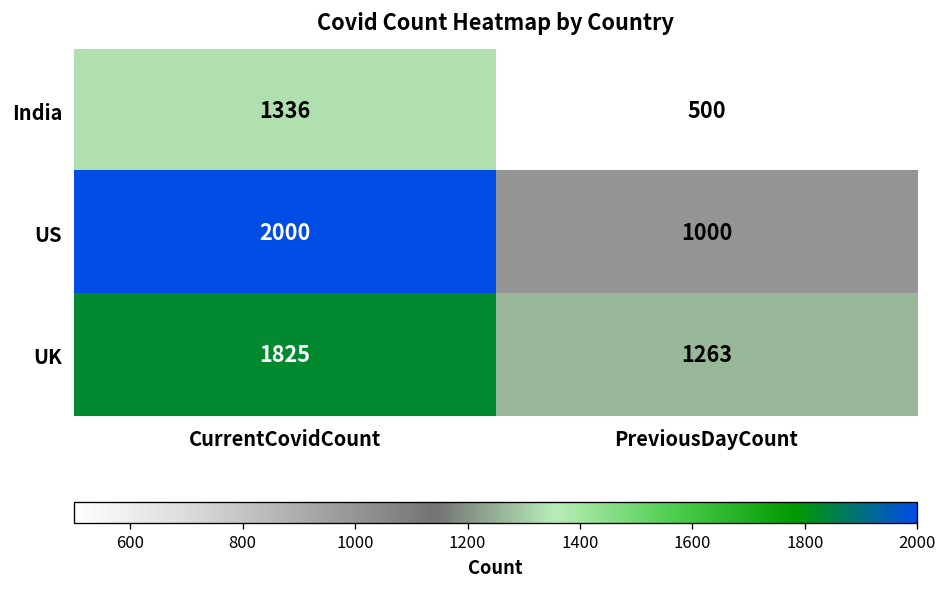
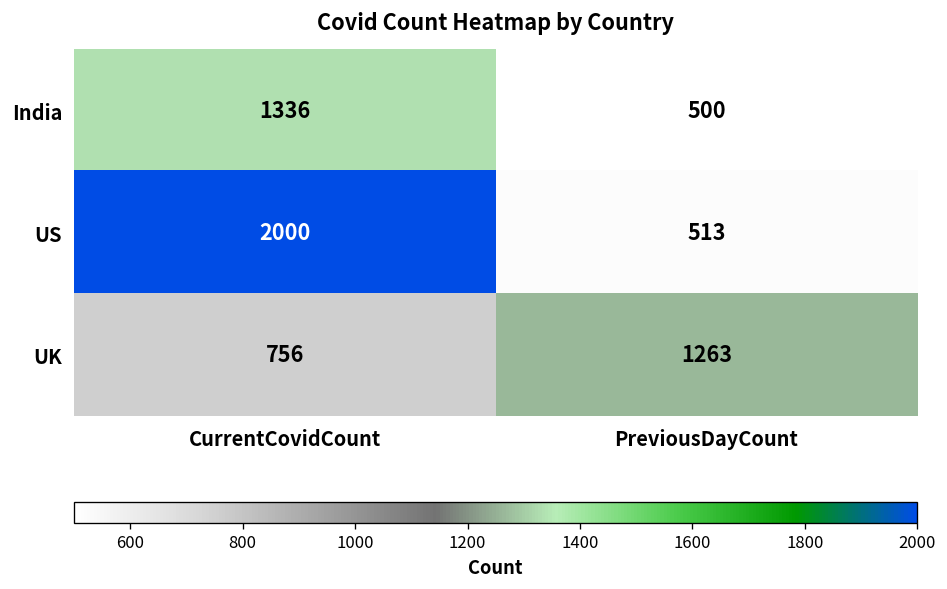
US, PreviousDayCount: 1000 -> 513
UK, CurrentCovidCount: 1825 -> 756
